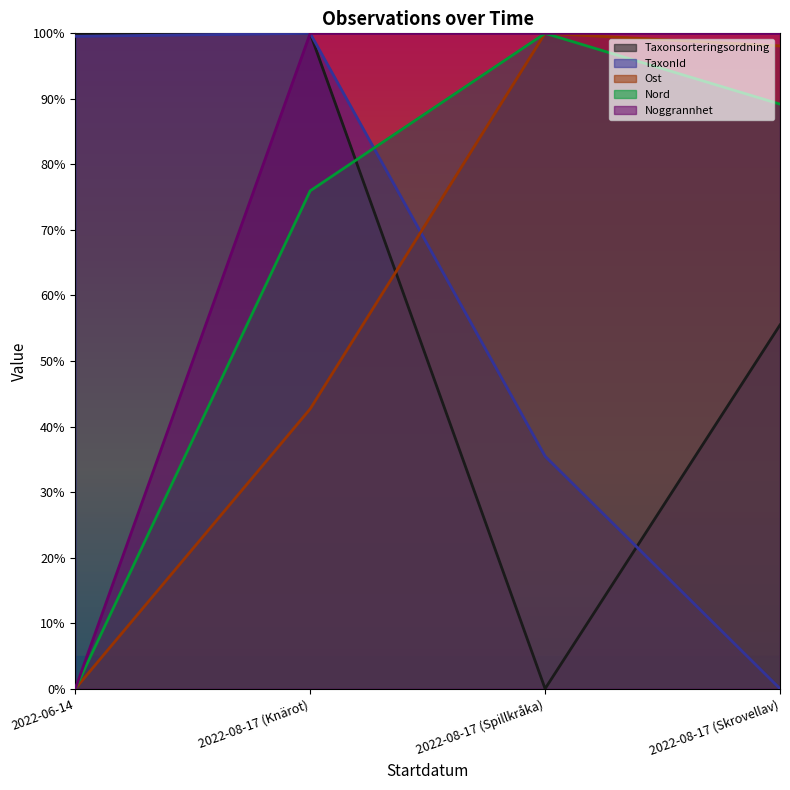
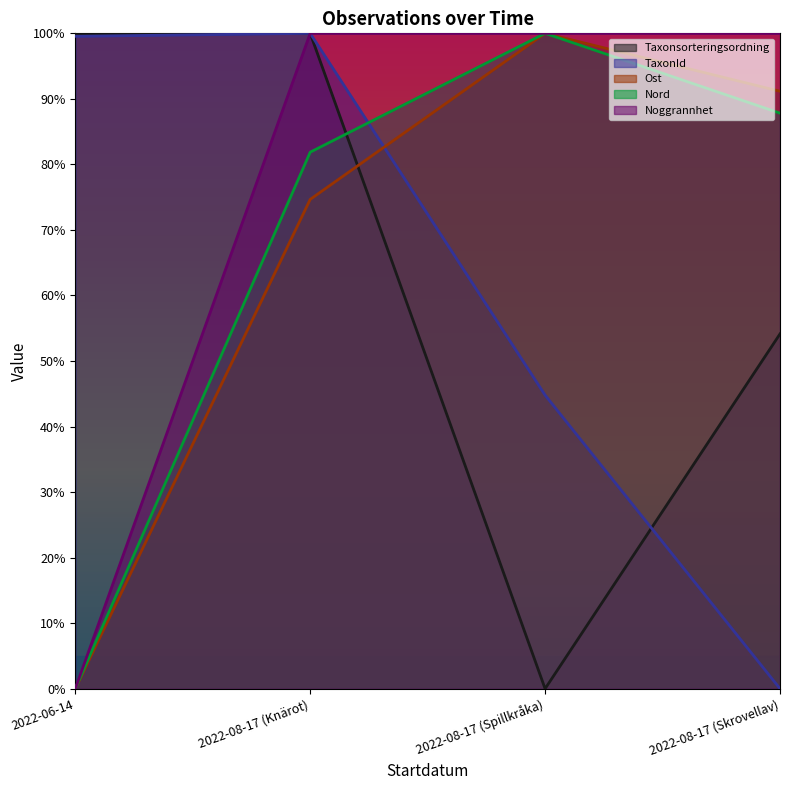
Ost, 2022-08-17 (Knärot): 43% -> 75%
Nord, 2022-08-17 (Knärot): 76% -> 82%
TaxonId, 2022-08-17 (Spillkråka): 35% -> 45%
Taxonsorteringsordning, 2022-08-17 (Skrovellav): 56% -> 54%
Ost, 2022-08-17 (Skrovellav): 98% -> 91%
Nord, 2022-08-17 (Skrovellav): 89% -> 88%
